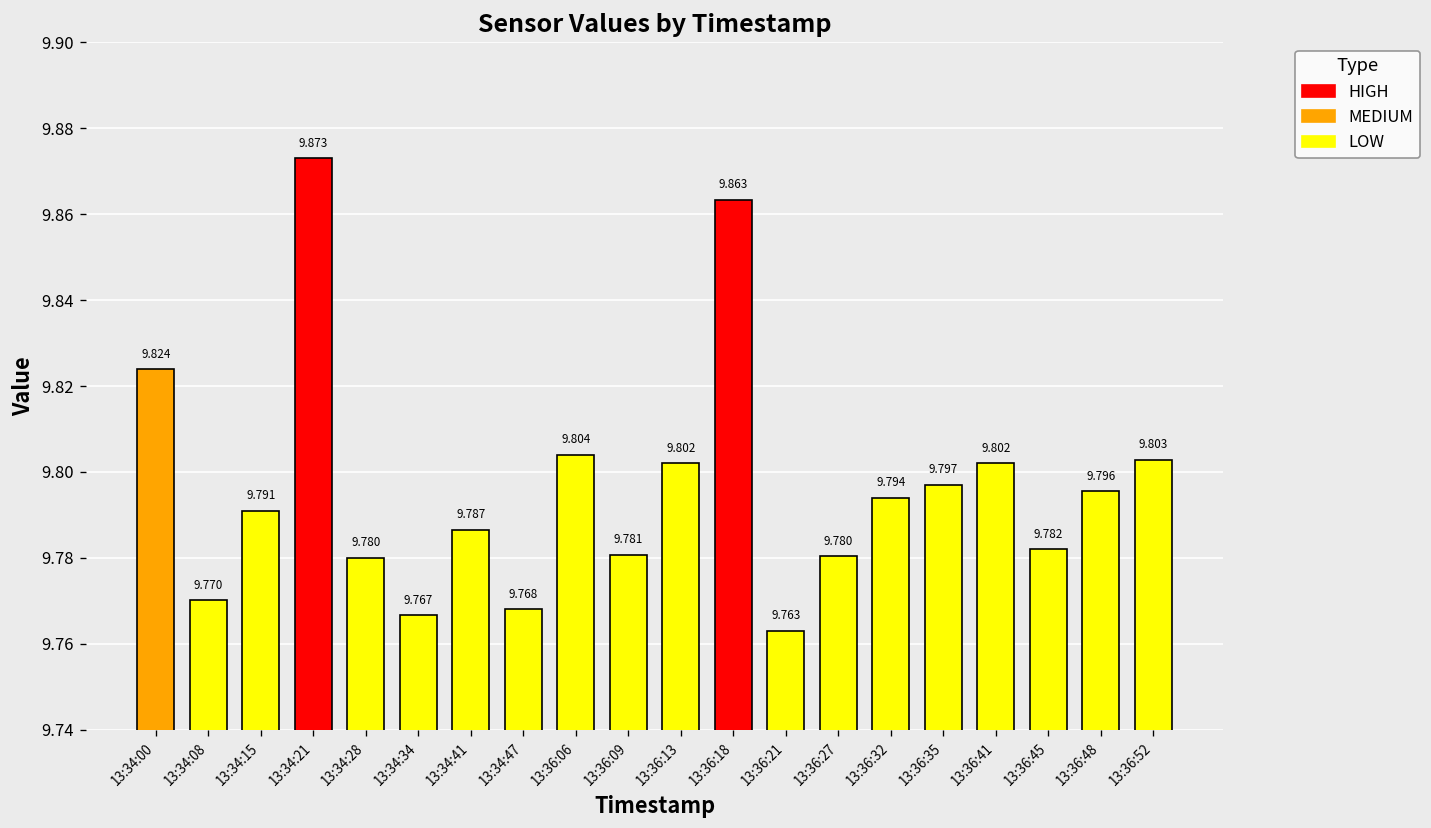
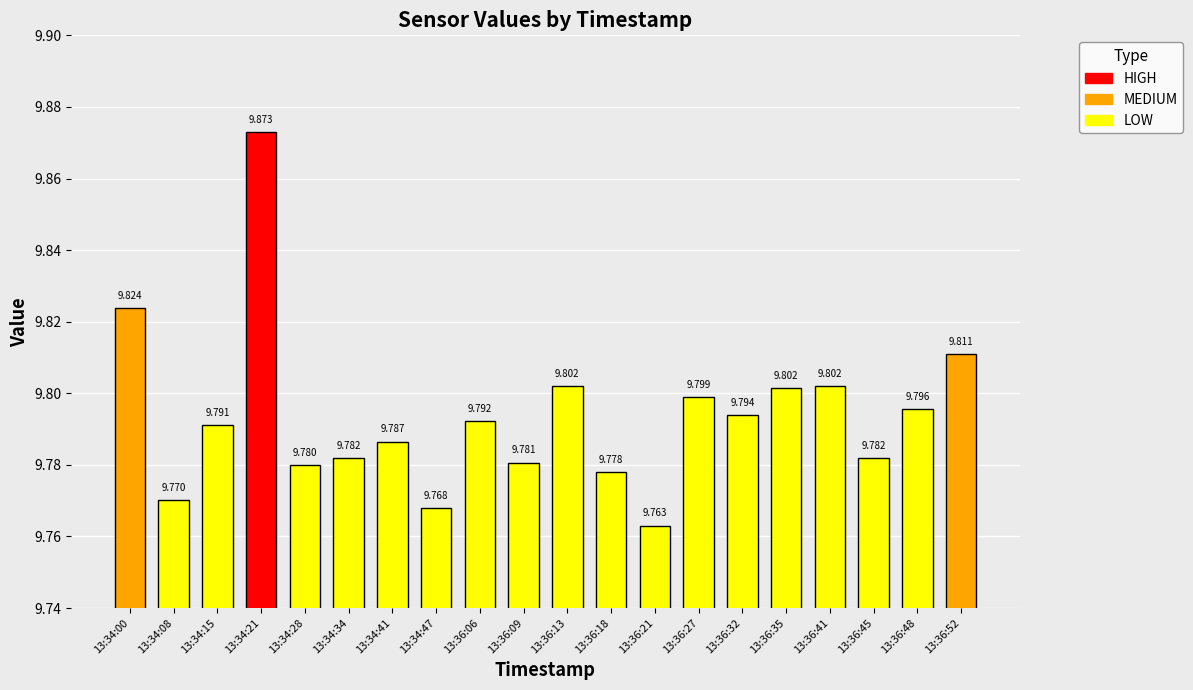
13:34:34: 9.767 -> 9.782
13:36:06: 9.804 -> 9.792
13:36:18: 9.863 -> 9.778
13:36:27: 9.780 -> 9.799
13:36:35: 9.797 -> 9.802
13:36:52: 9.803 -> 9.811
